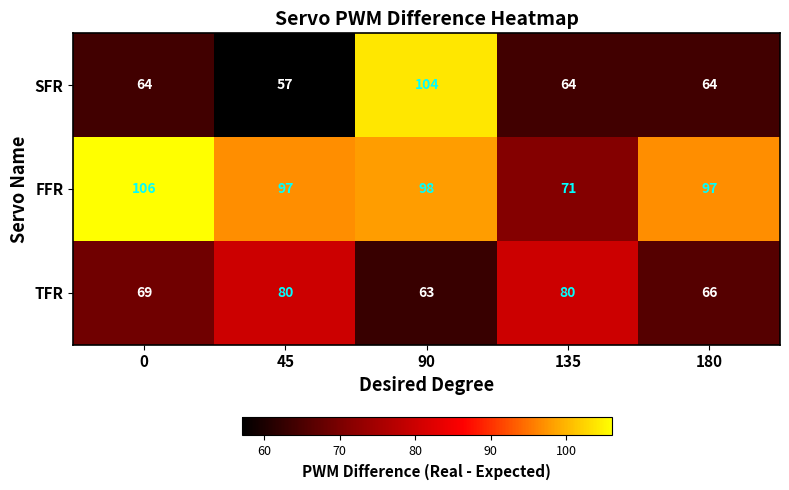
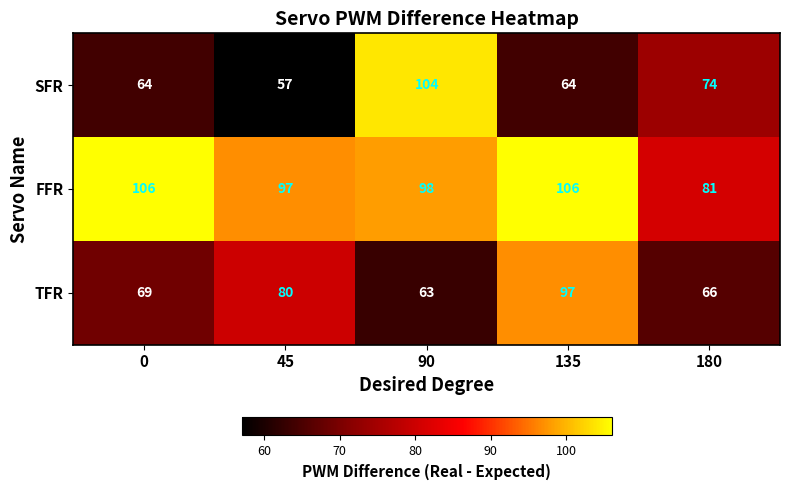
SFR, 180: 64 -> 74
FFR, 135: 71 -> 106
FFR, 180: 97 -> 81
TFR, 135: 80 -> 97
